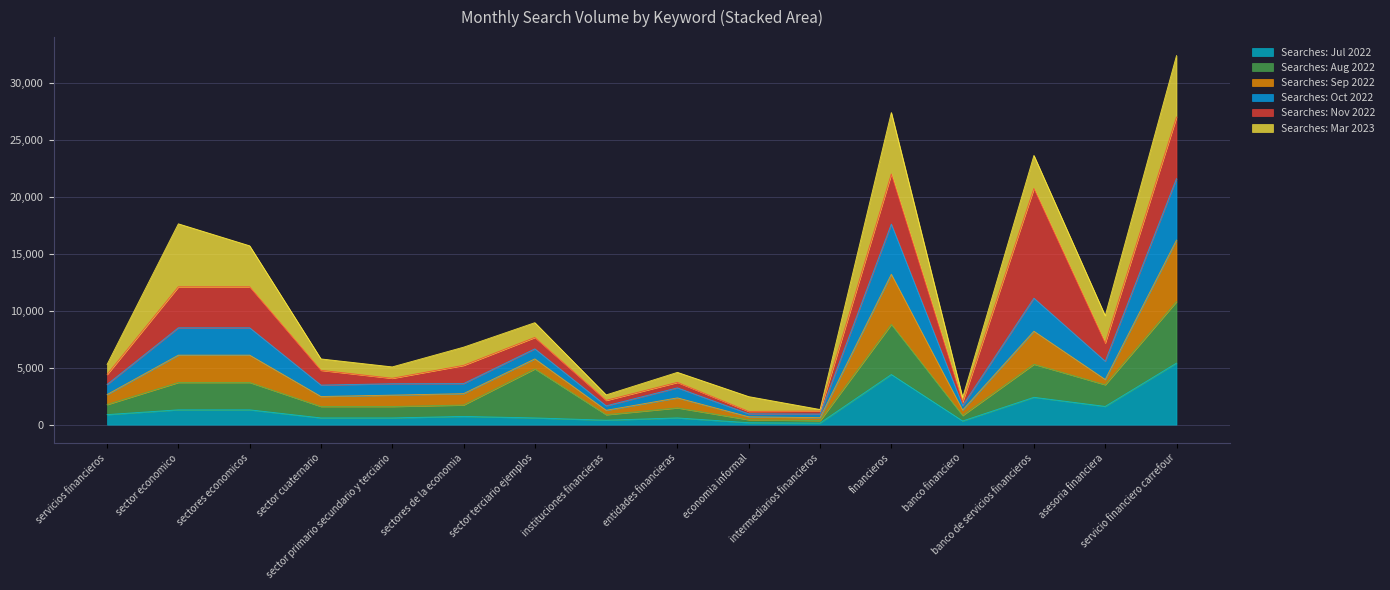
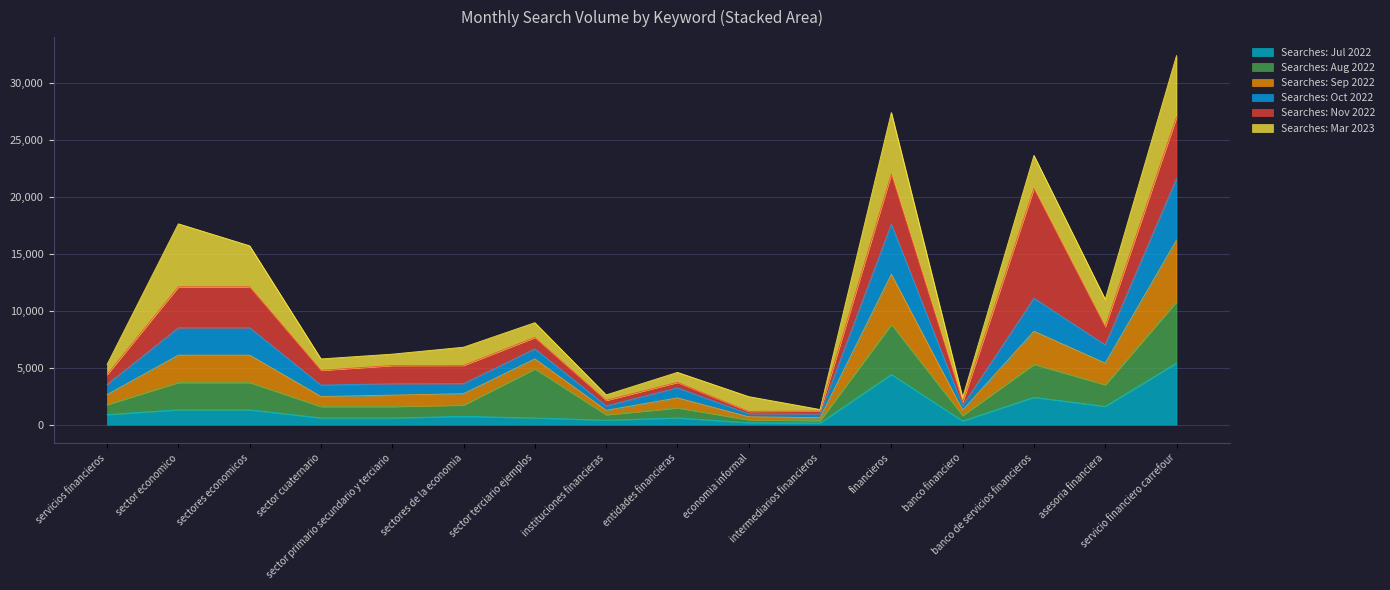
Searches: Nov 2022, sector primario secundario y terciario: 500 -> 1,600
Searches: Sep 2022, asesoria financiera: 500 -> 1,900
